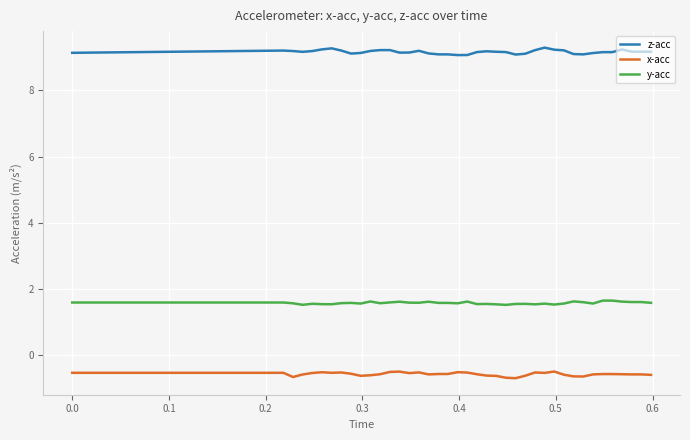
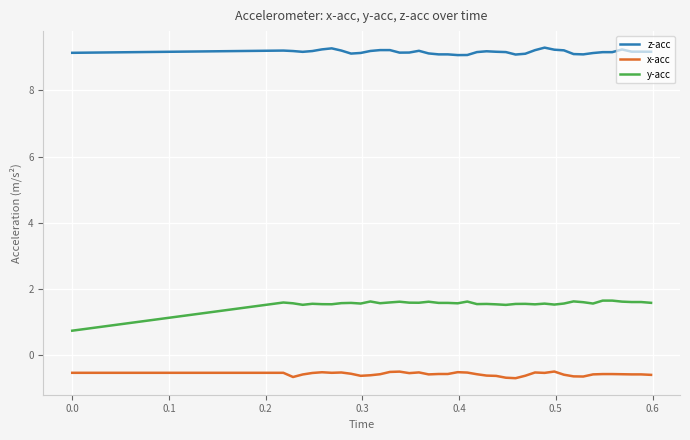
y-acc, 0.0: 1.6 -> 0.7
